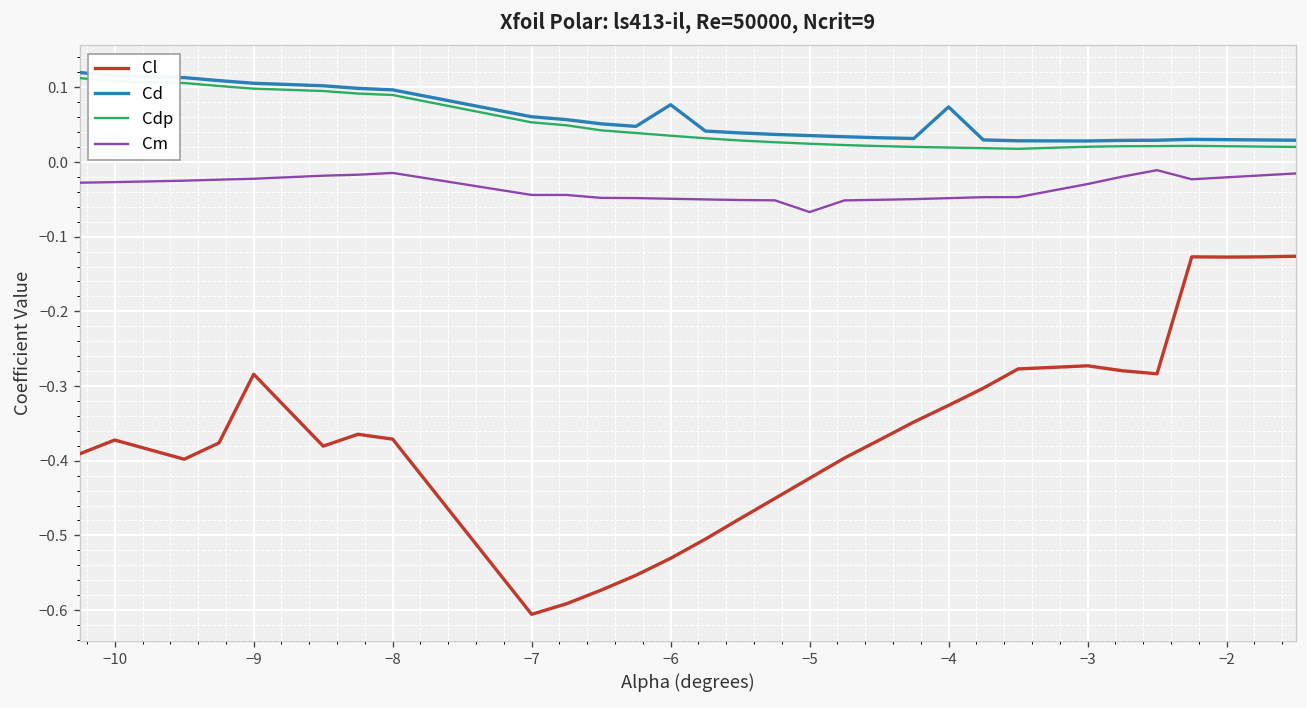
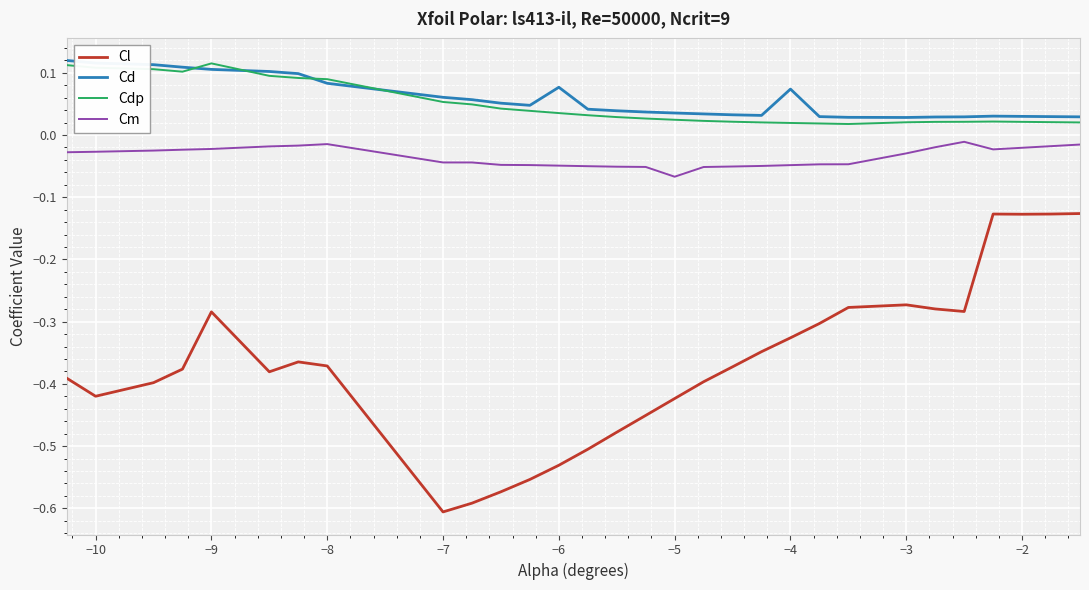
Cl, −10: -0.37 -> -0.42
Cdp, −9: 0.10 -> 0.12
Cd, −8: 0.10 -> 0.08
